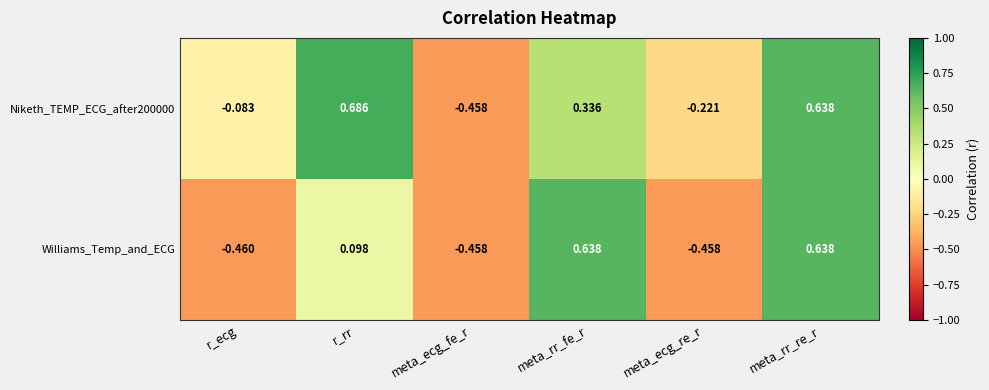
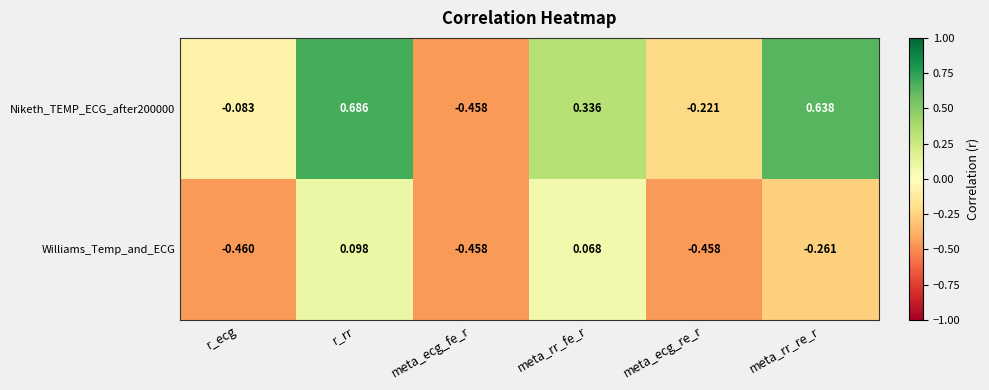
Williams_Temp_and_ECG, meta_rr_fe_r: 0.638 -> 0.068
Williams_Temp_and_ECG, meta_rr_re_r: 0.638 -> -0.261
